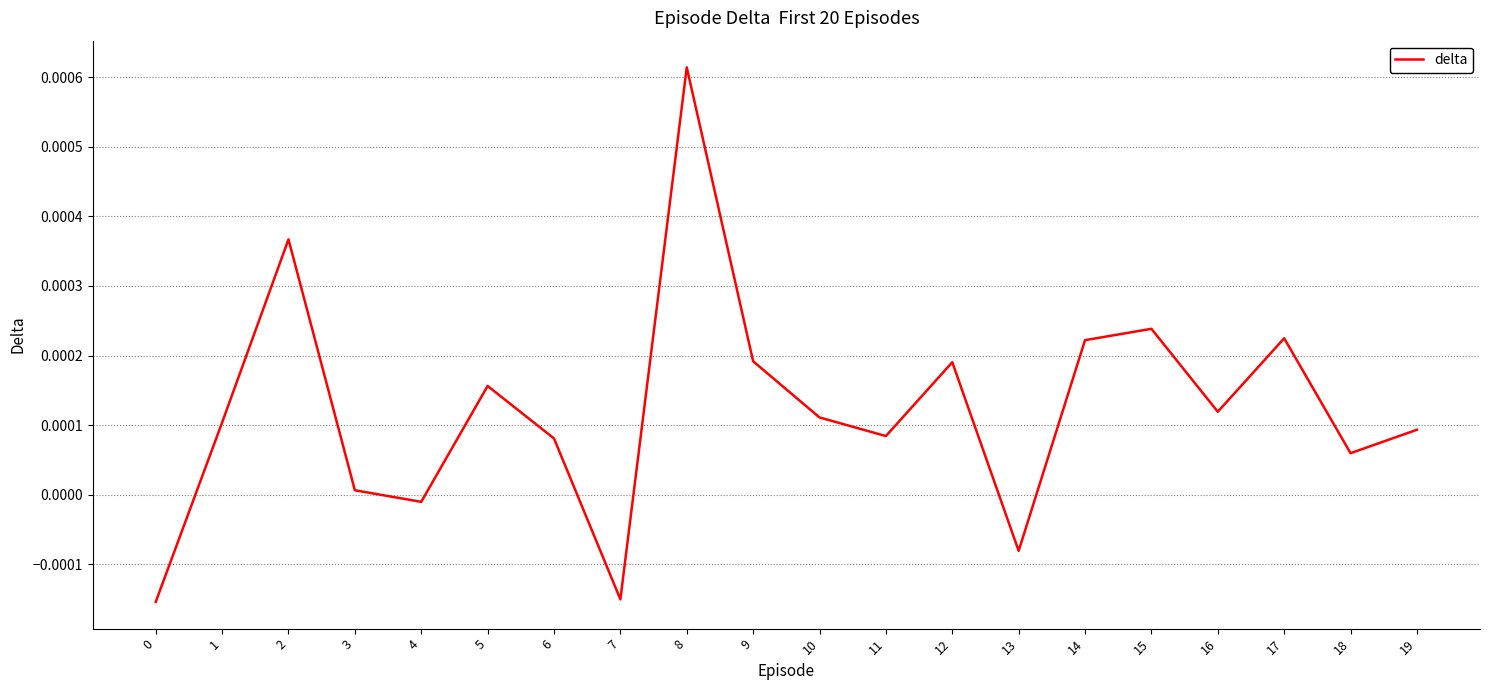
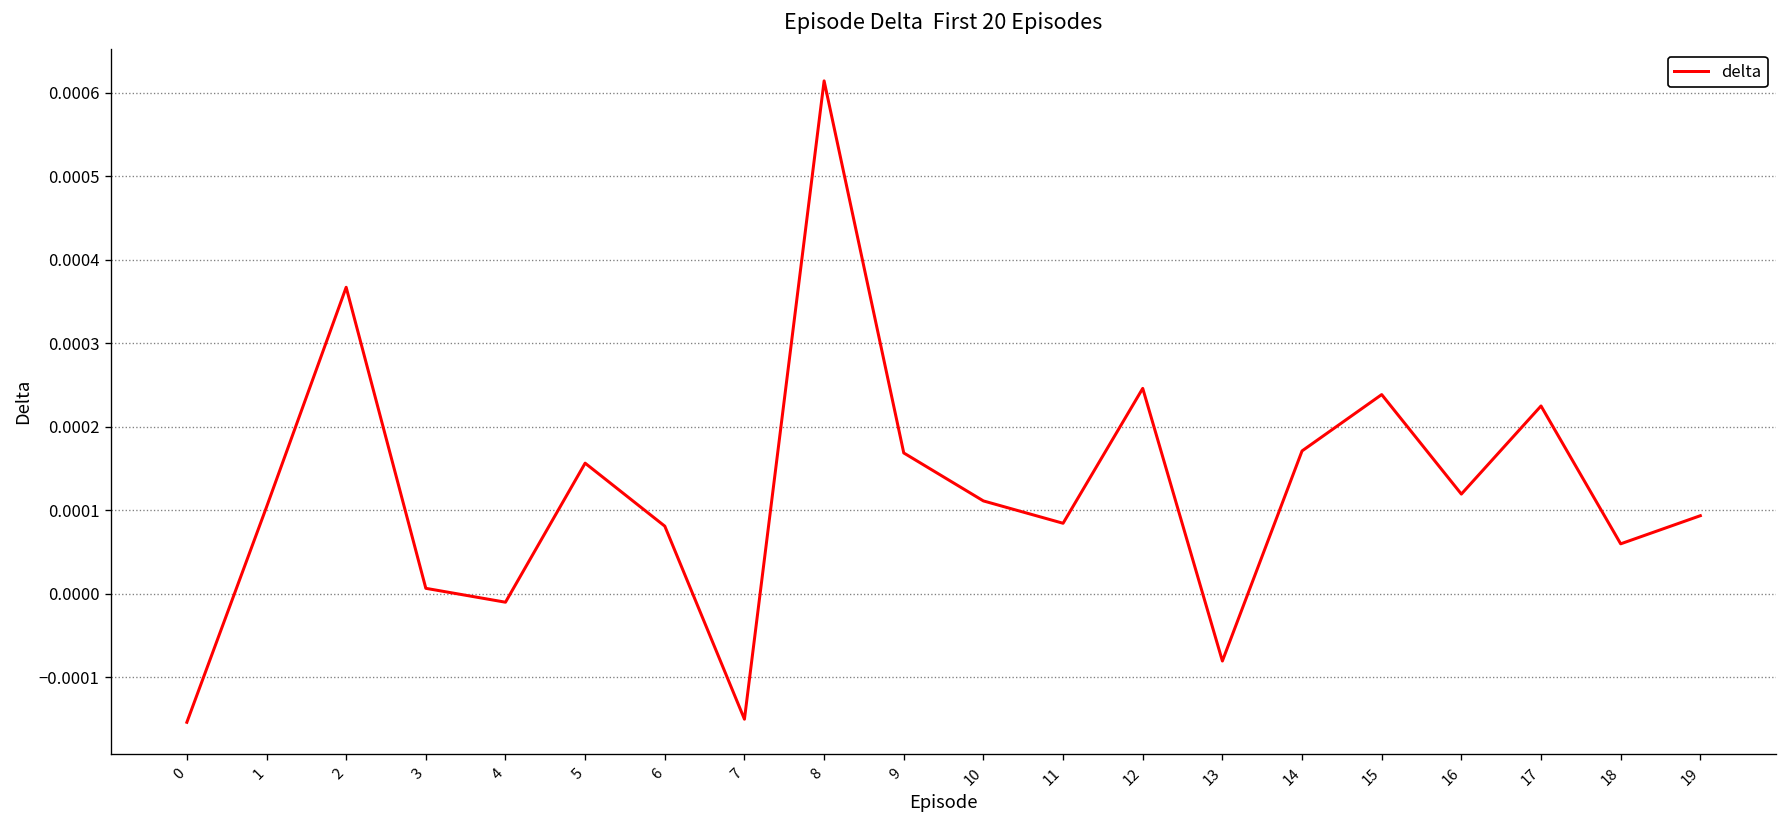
9: 0.00019 -> 0.00017
12: 0.00019 -> 0.00025
14: 0.00022 -> 0.00017
